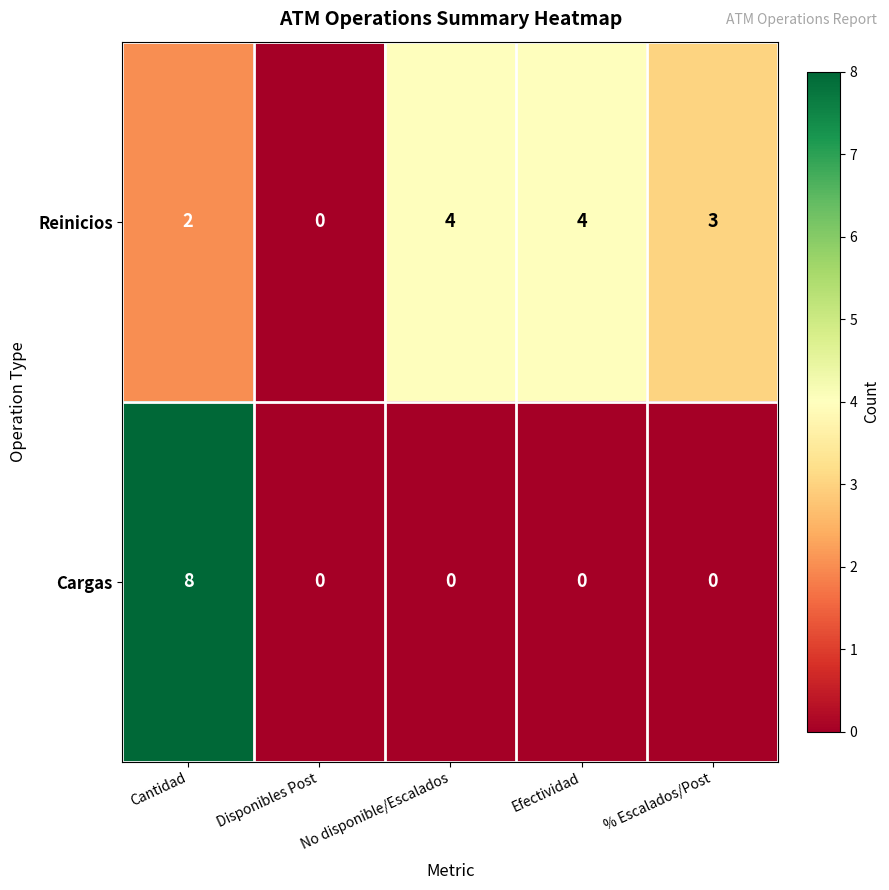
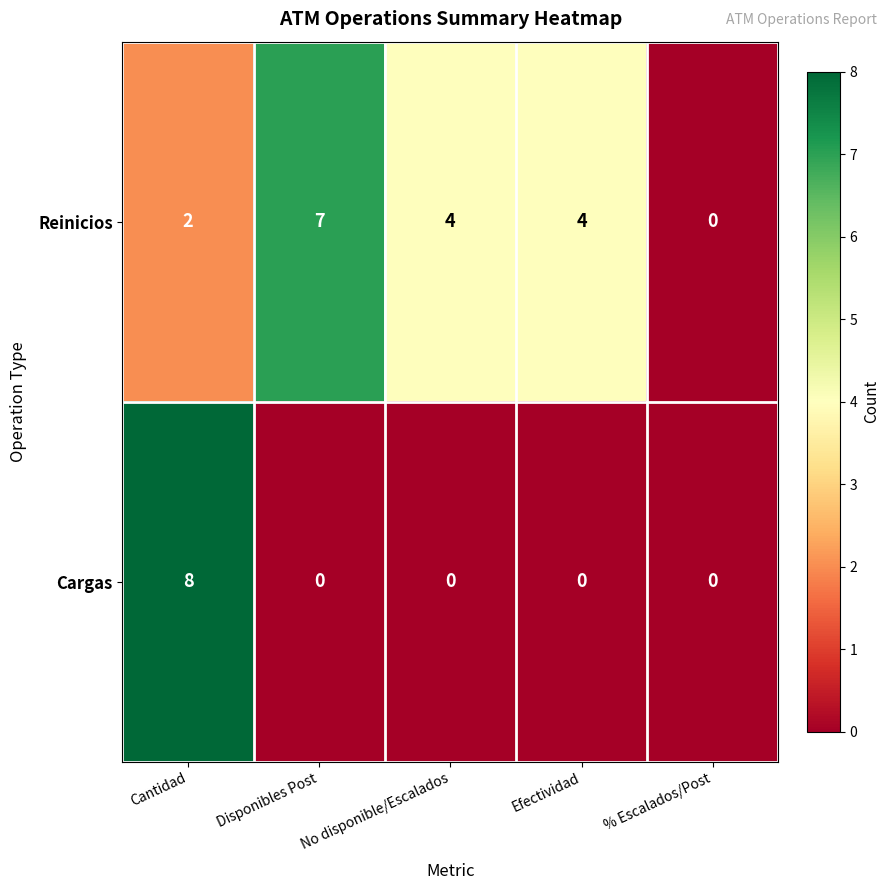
Reinicios, Disponibles Post: 0 -> 7
Reinicios, % Escalados/Post: 3 -> 0
